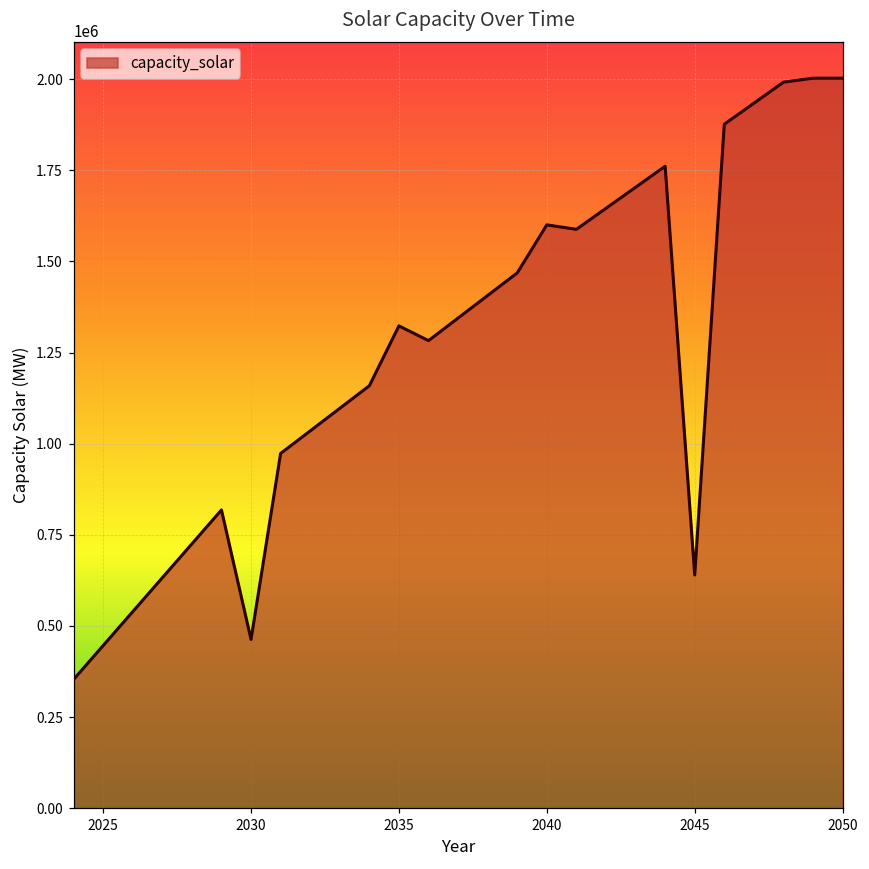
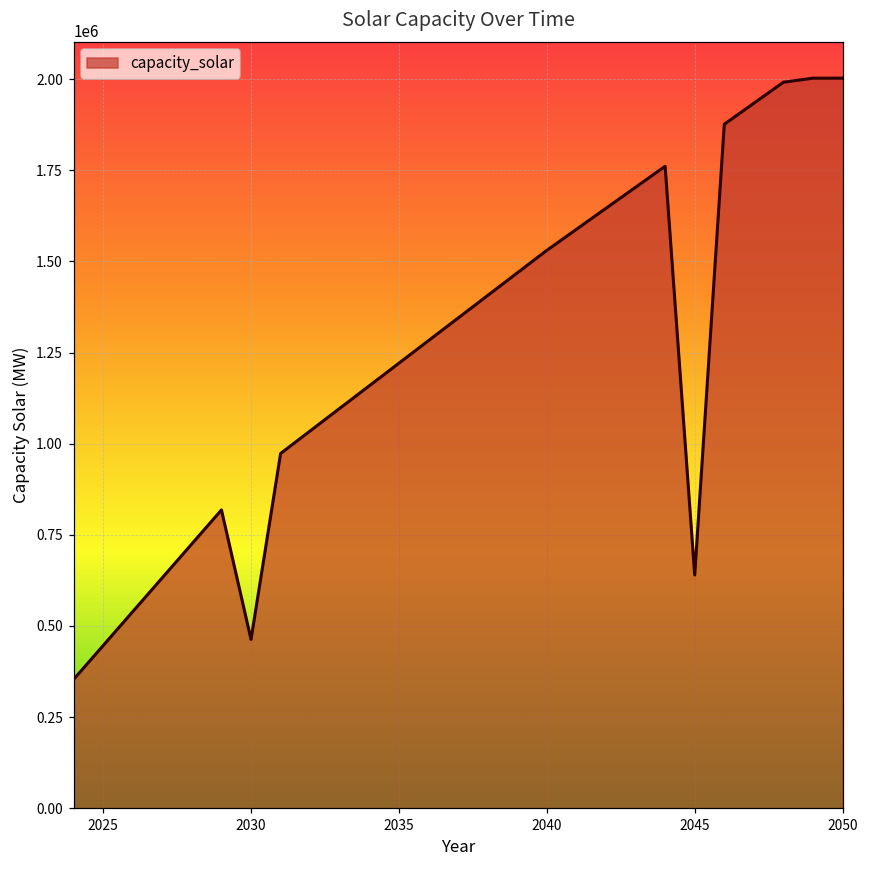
2035: 1320000 -> 1220000
2040: 1600000 -> 1530000
